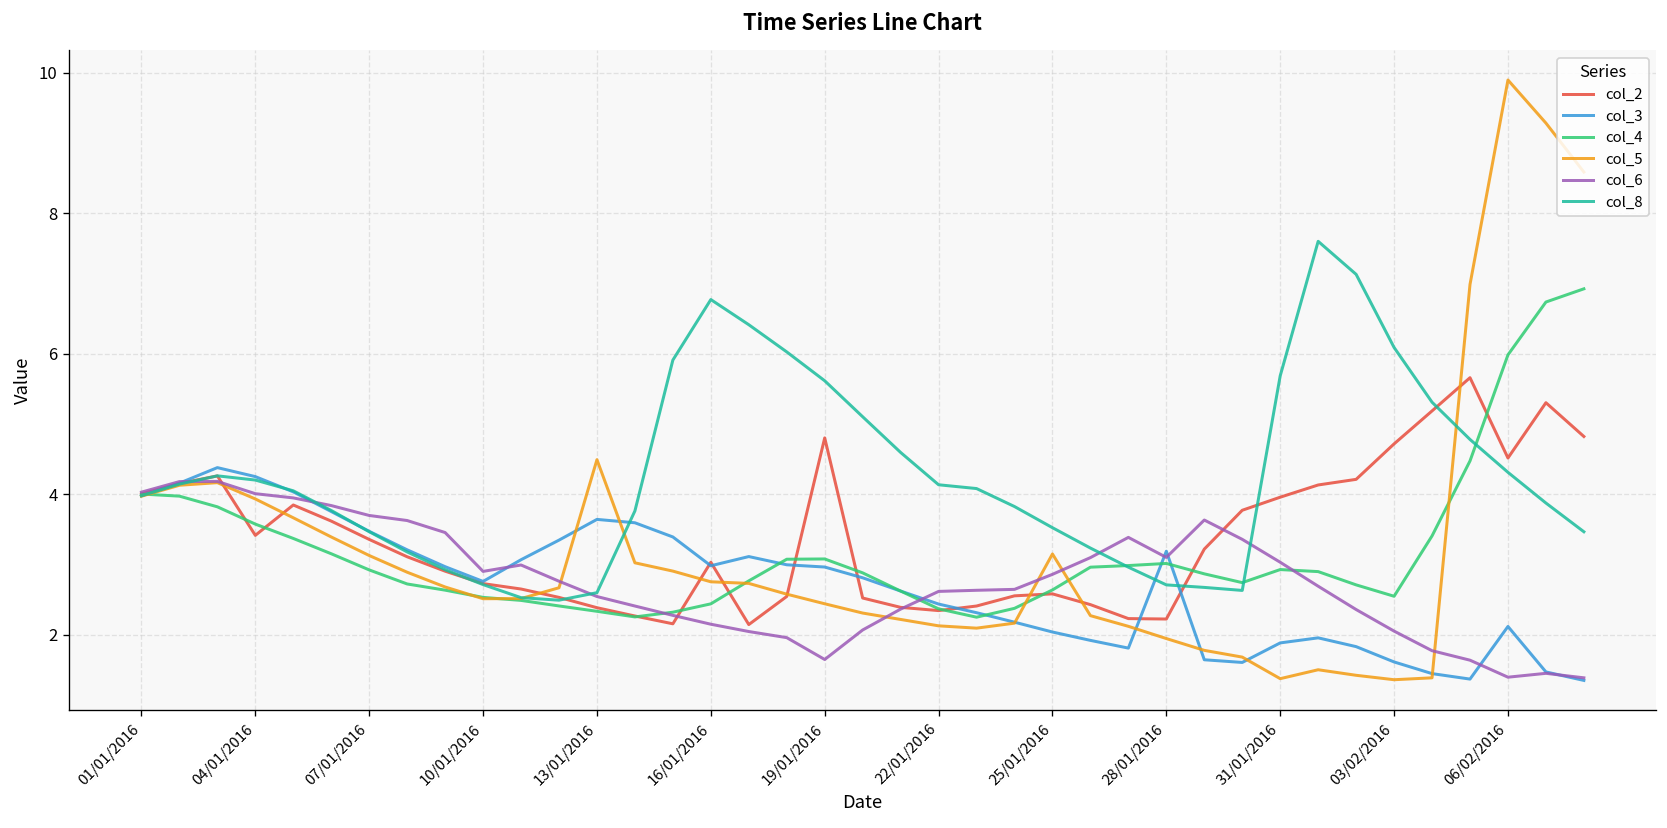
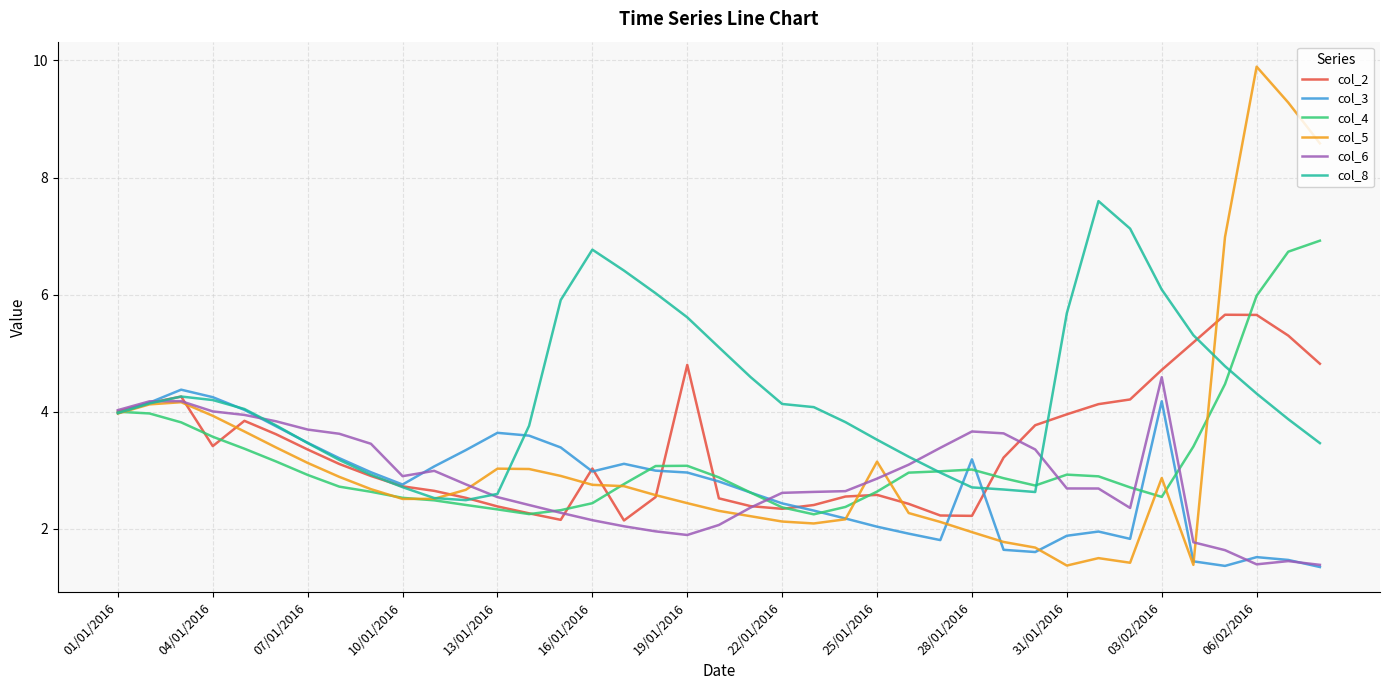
col_5, 13/01/2016: 4.5 -> 3.0
col_6, 19/01/2016: 1.6 -> 1.9
col_6, 28/01/2016: 3.1 -> 3.7
col_6, 31/01/2016: 3.0 -> 2.7
col_3, 03/02/2016: 1.6 -> 4.2
col_5, 03/02/2016: 1.4 -> 2.9
col_6, 03/02/2016: 2.1 -> 4.6
col_2, 06/02/2016: 4.5 -> 5.7
col_3, 06/02/2016: 2.1 -> 1.5
